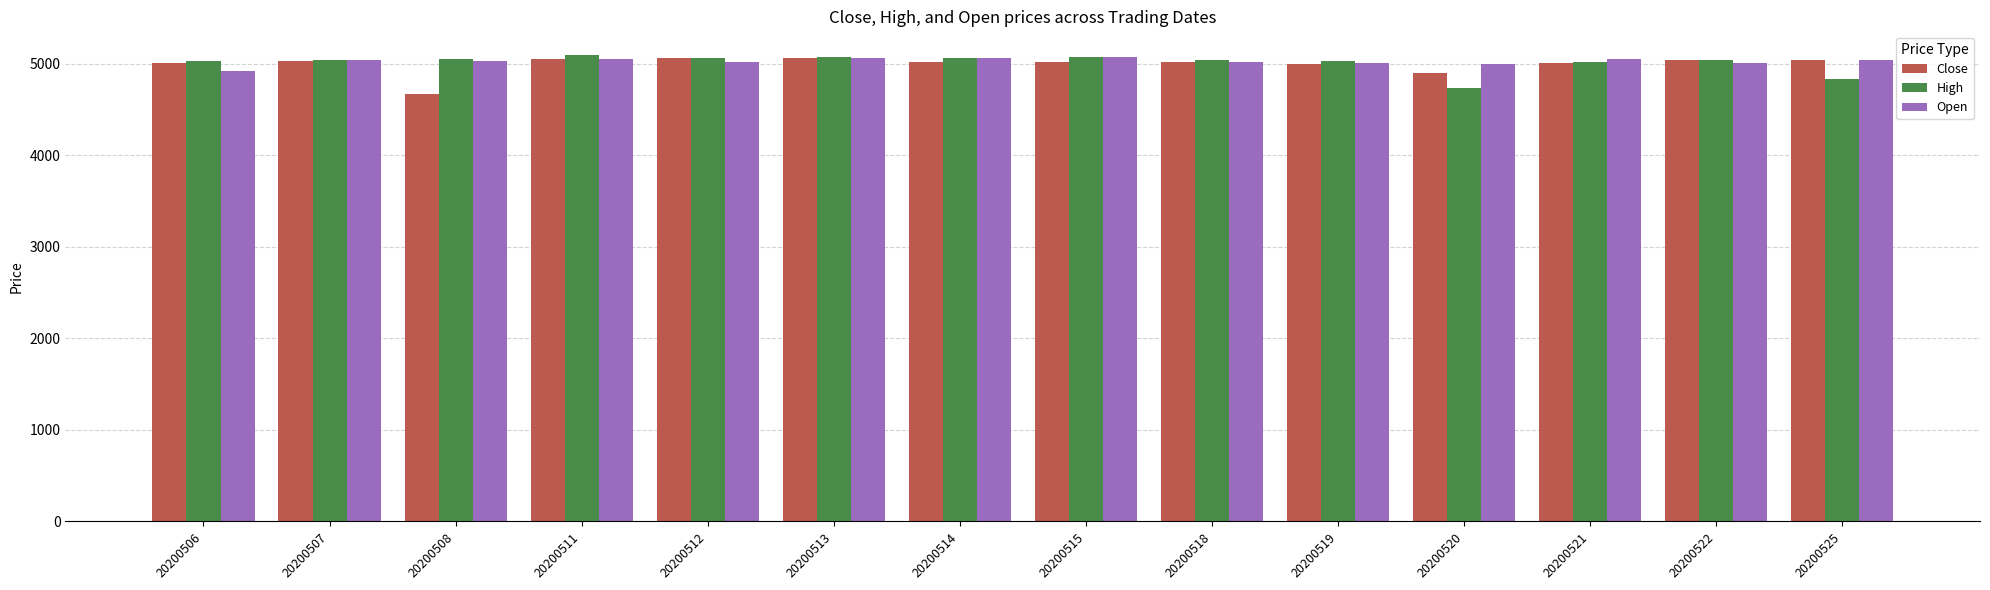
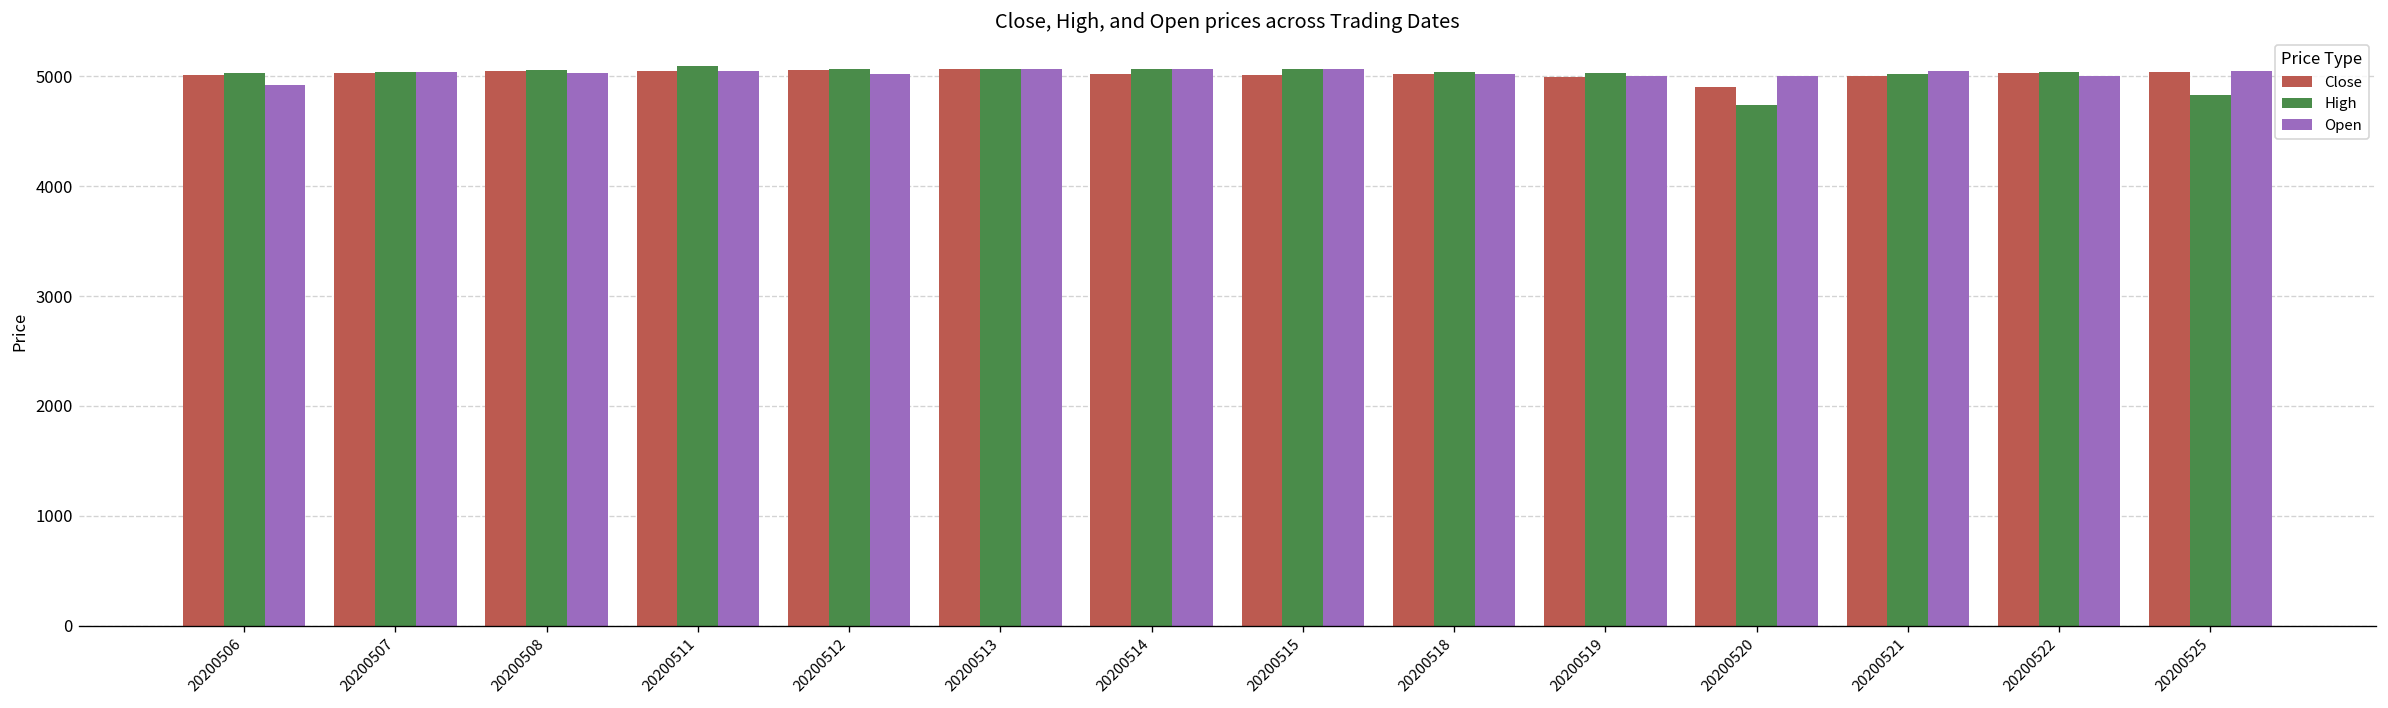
Close, 20200508: 4700 -> 5000
